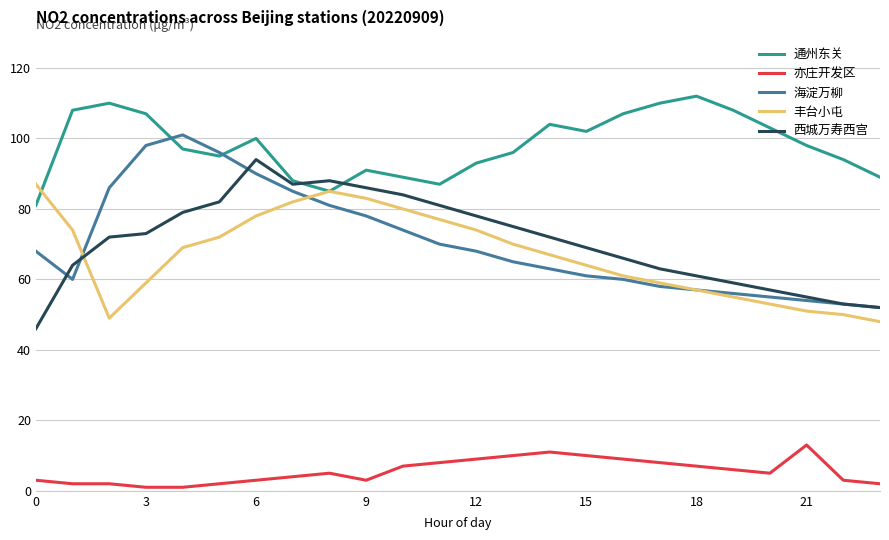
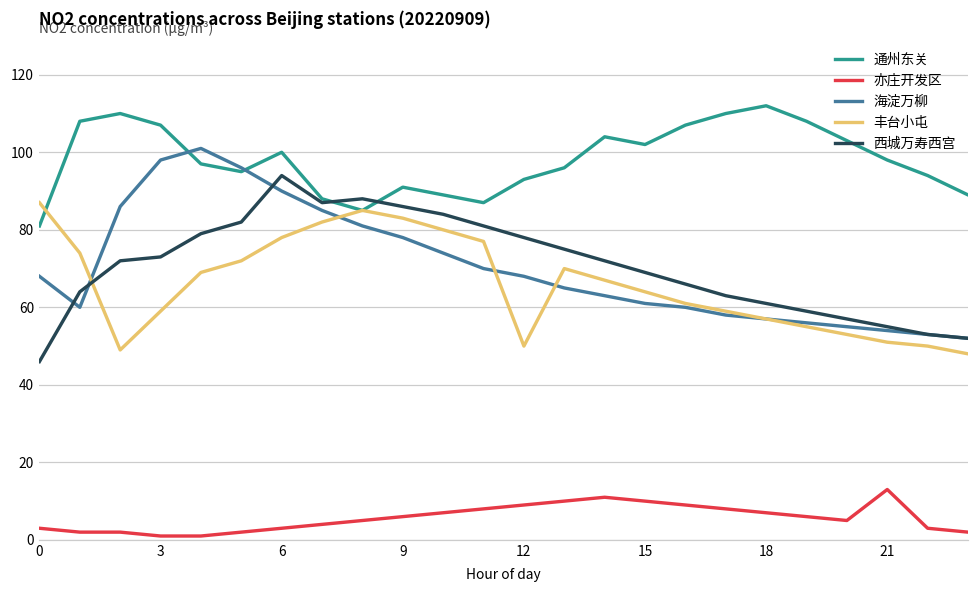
亦庄开发区, 9: 3 -> 6
丰台小屯, 12: 74 -> 50
